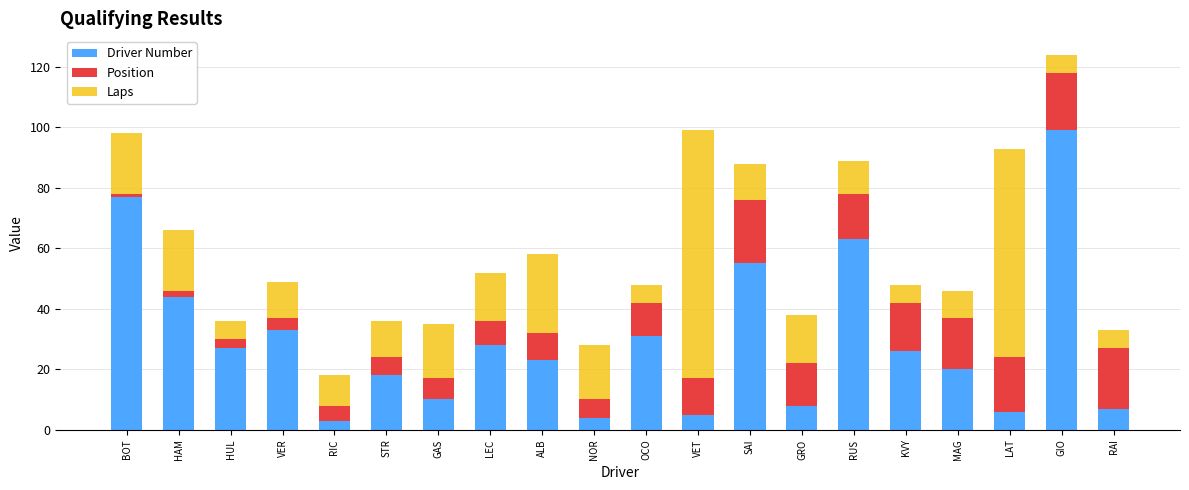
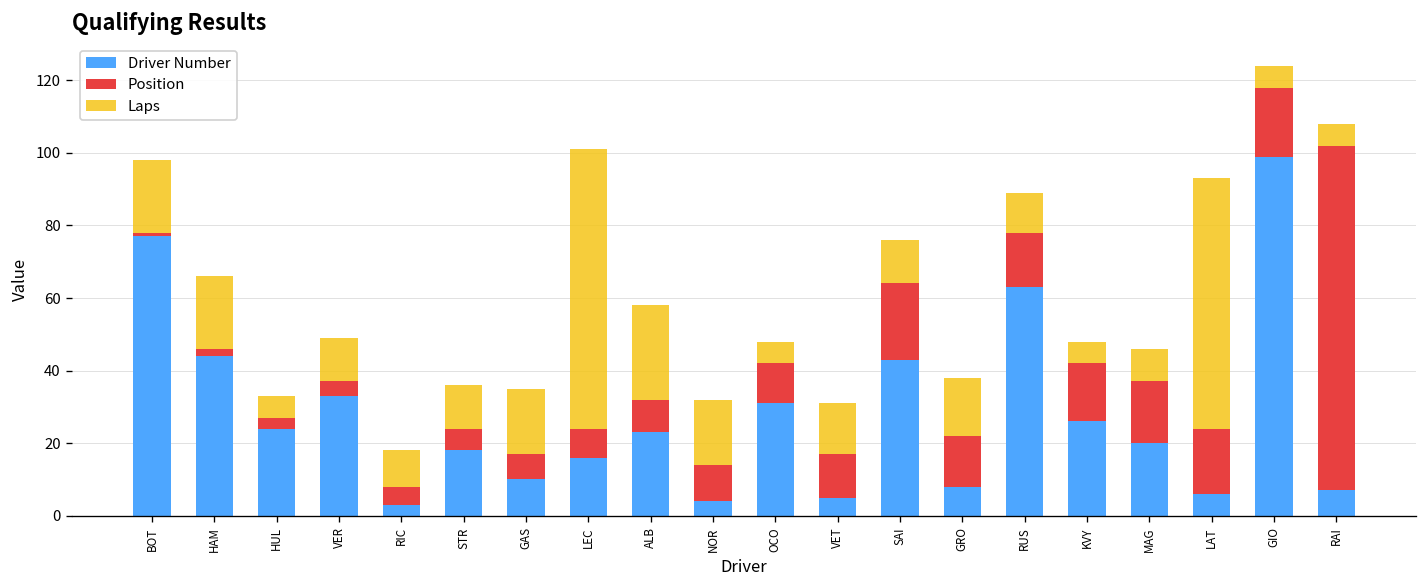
Driver Number, HUL: 27 -> 24
Driver Number, LEC: 28 -> 16
Laps, LEC: 16 -> 77
Position, NOR: 6 -> 10
Laps, VET: 82 -> 14
Driver Number, SAI: 55 -> 43
Position, RAI: 20 -> 95
